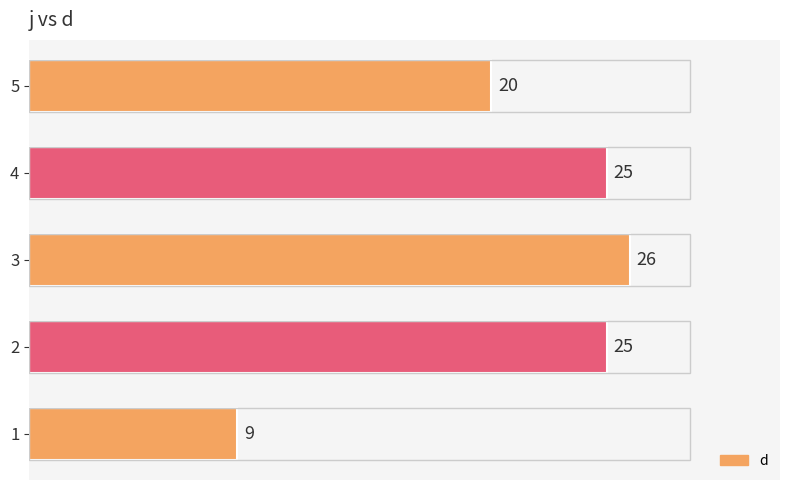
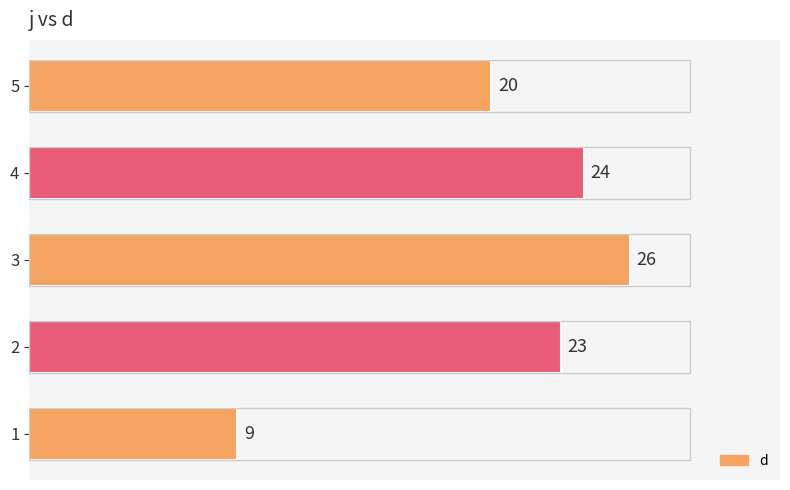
4: 25 -> 24
2: 25 -> 23
